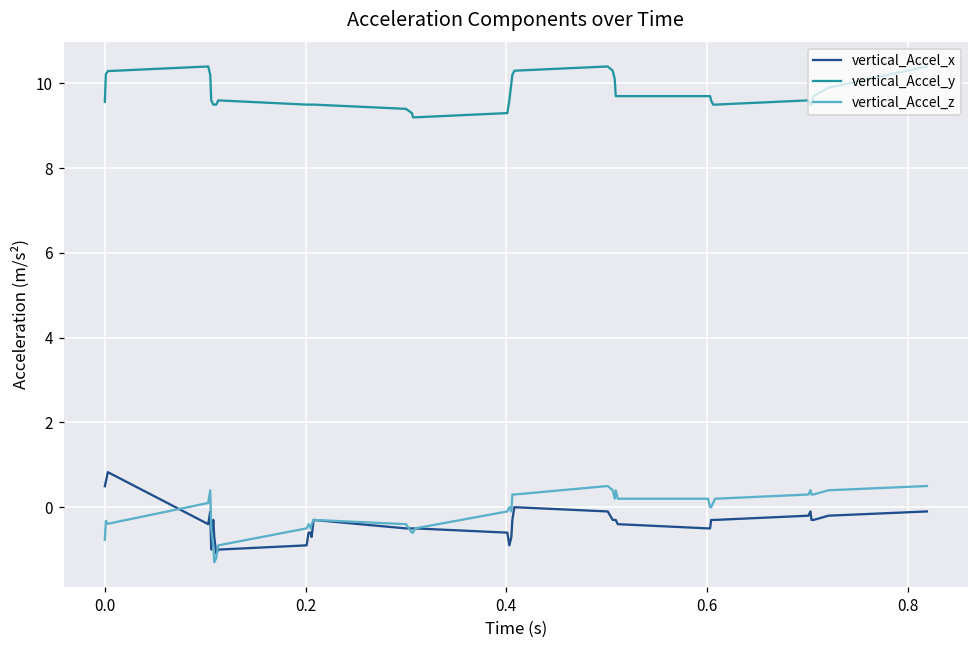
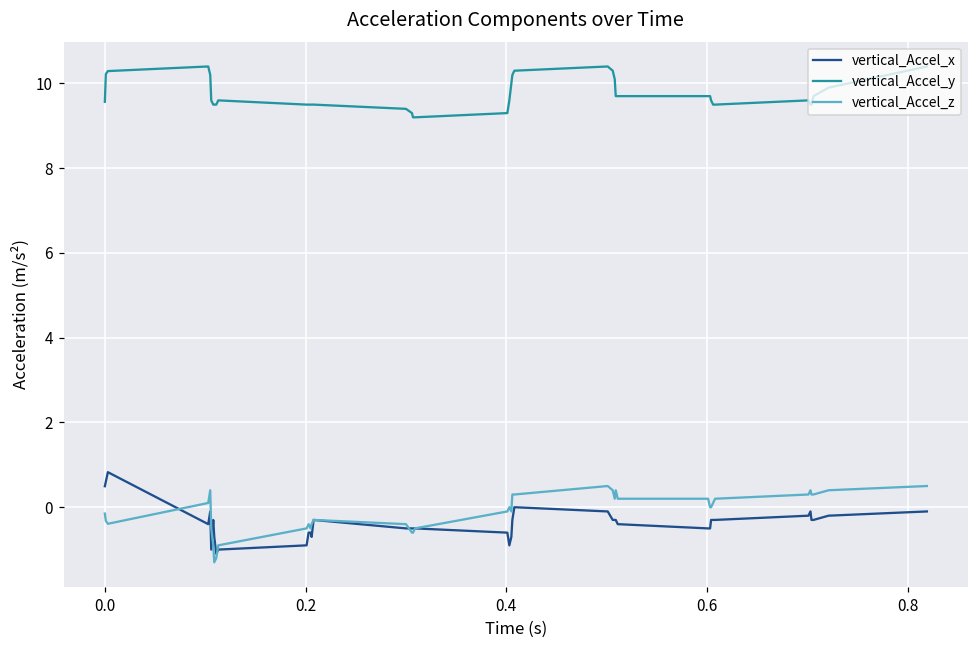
vertical_Accel_z, 0.0: -0.8 -> -0.2
